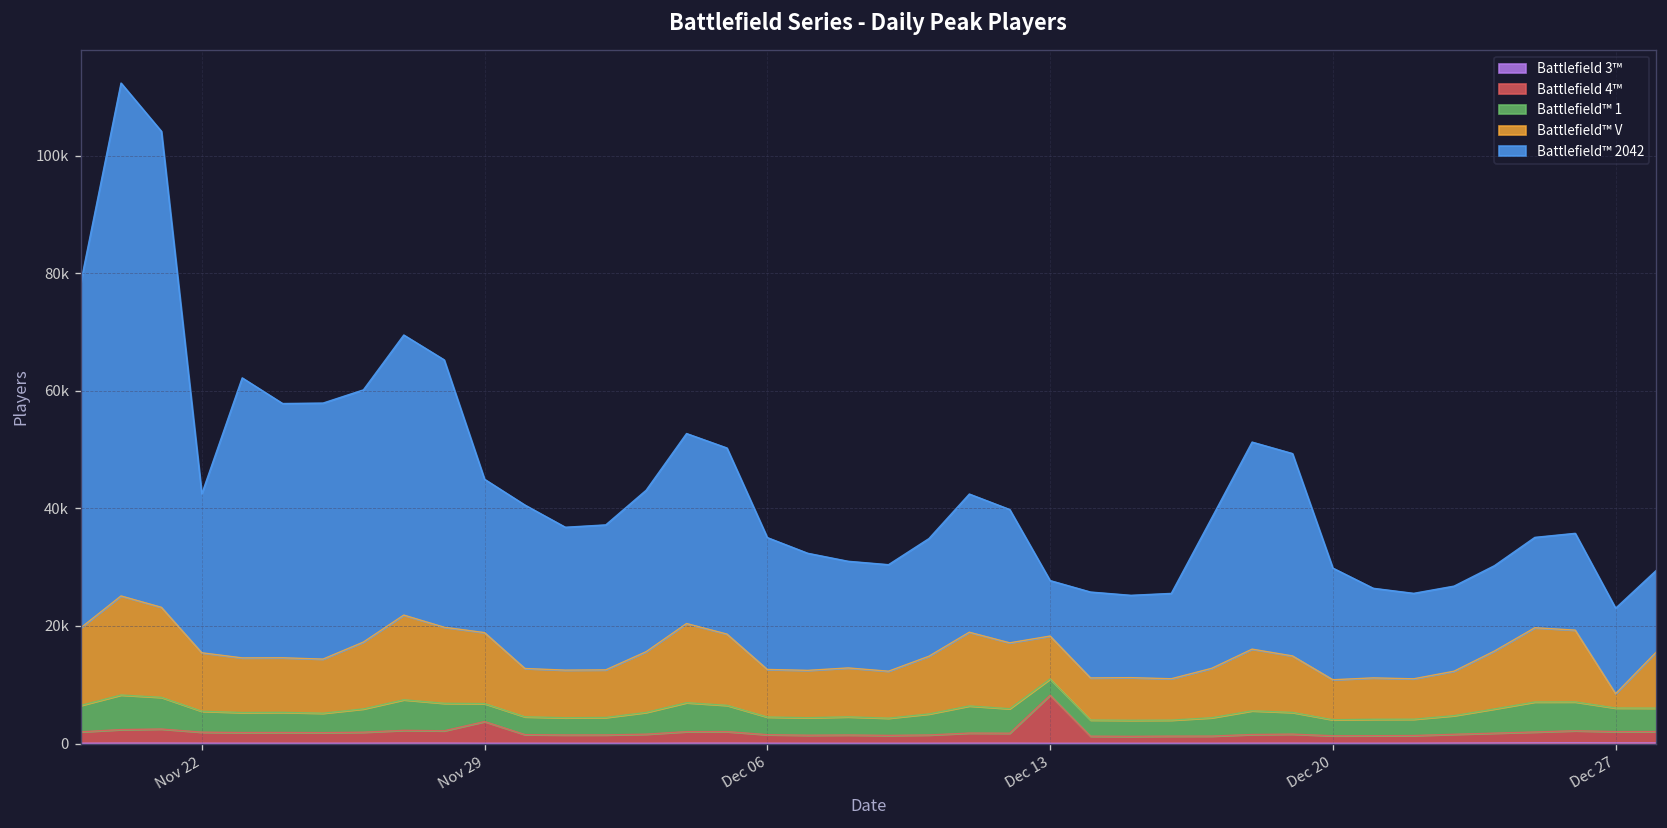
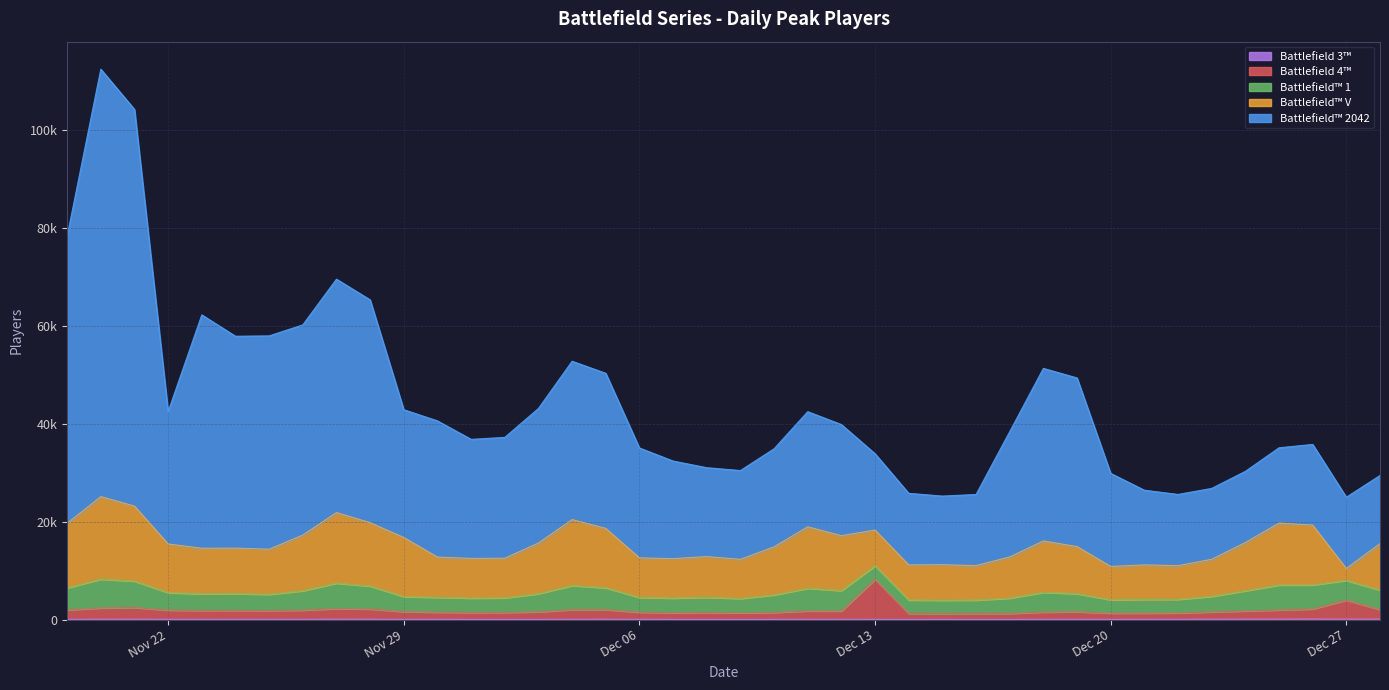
Battlefield 4™, Nov 29: 4000 -> 2000
Battlefield™ 2042, Dec 13: 9000 -> 16000
Battlefield 4™, Dec 27: 2000 -> 4000
